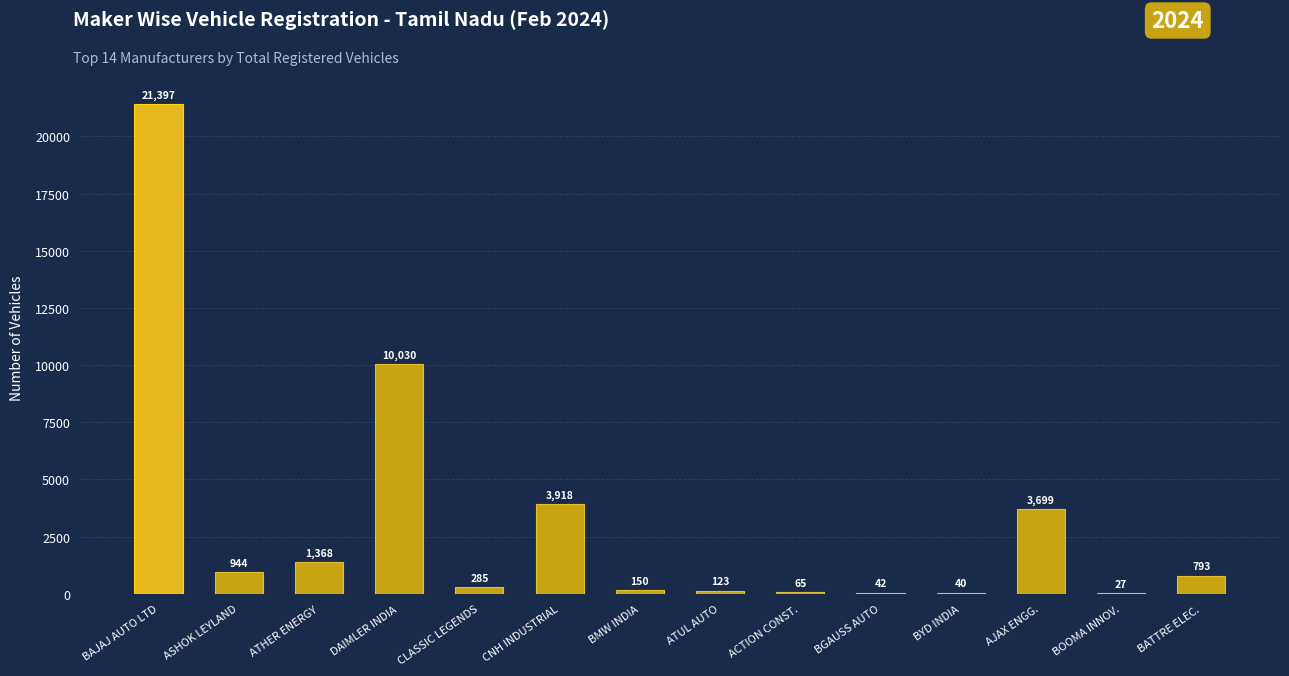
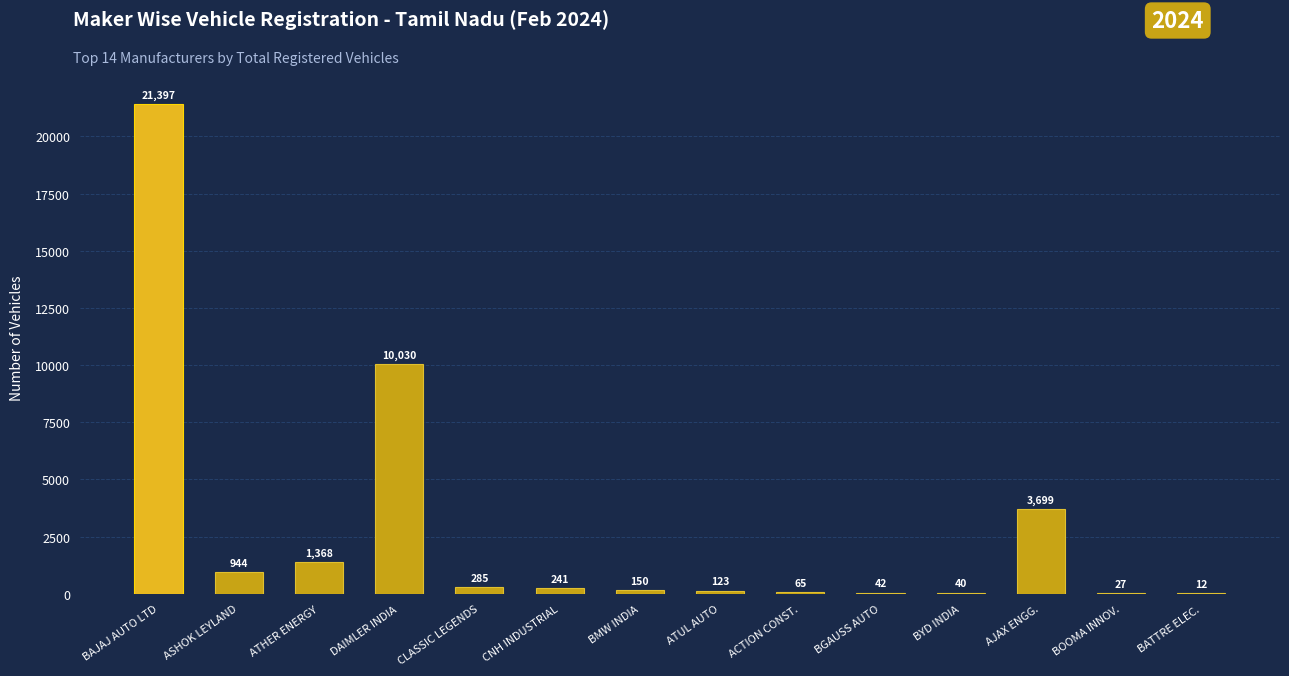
CNH INDUSTRIAL: 3,918 -> 241
BATTRE ELEC.: 793 -> 12
